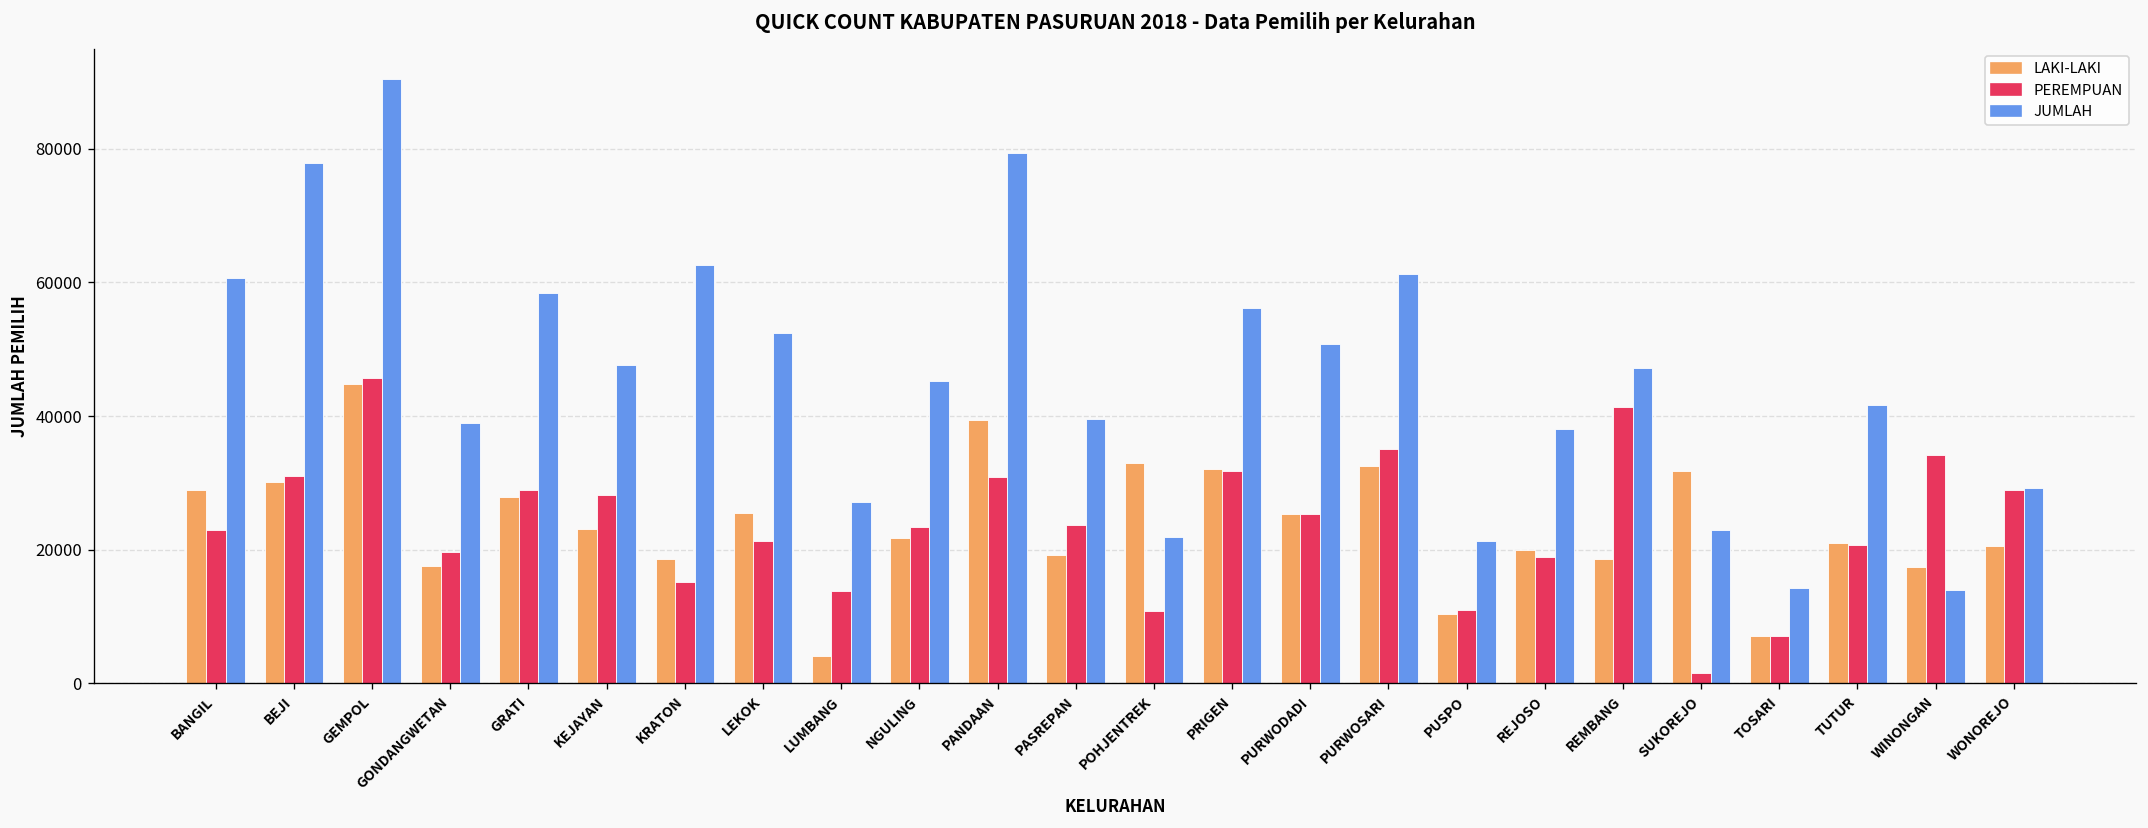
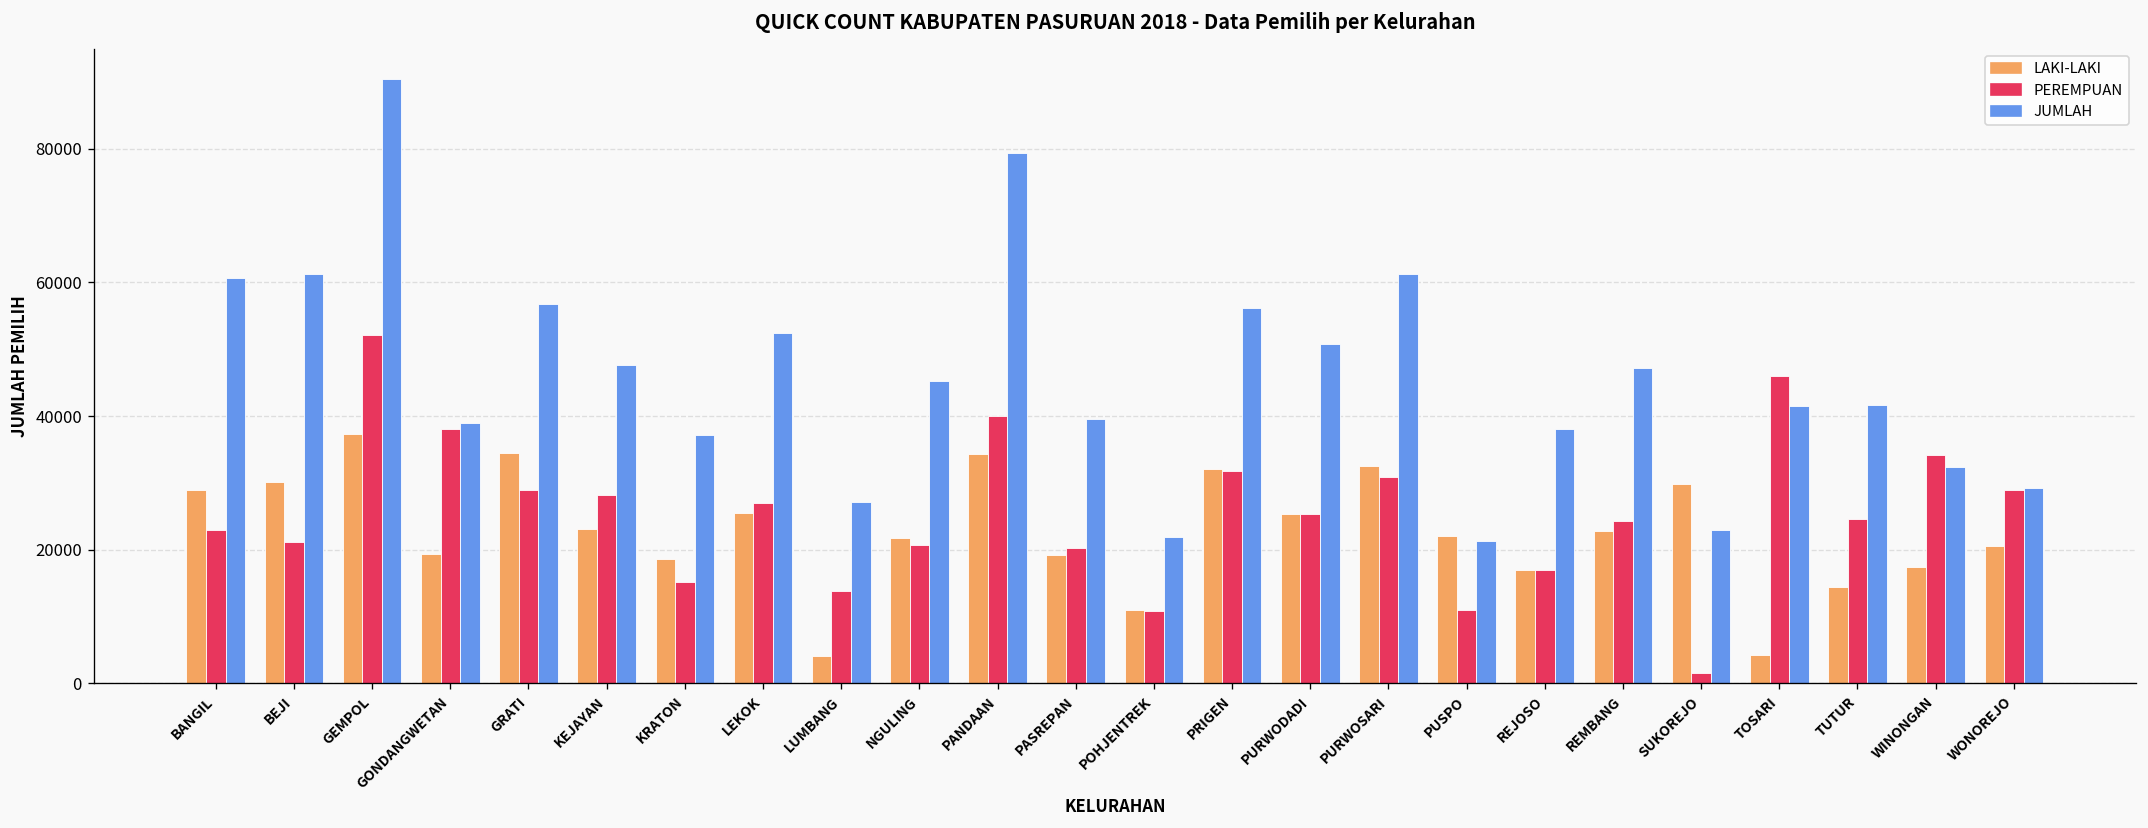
PEREMPUAN, BEJI: 31000 -> 21000
JUMLAH, BEJI: 78000 -> 61000
LAKI-LAKI, GEMPOL: 45000 -> 37000
PEREMPUAN, GEMPOL: 46000 -> 52000
LAKI-LAKI, GONDANGWETAN: 18000 -> 19000
PEREMPUAN, GONDANGWETAN: 20000 -> 38000
LAKI-LAKI, GRATI: 28000 -> 35000
JUMLAH, GRATI: 58000 -> 57000
JUMLAH, KRATON: 63000 -> 37000
PEREMPUAN, LEKOK: 21000 -> 27000
PEREMPUAN, NGULING: 23000 -> 21000
LAKI-LAKI, PANDAAN: 39000 -> 34000
PEREMPUAN, PANDAAN: 31000 -> 40000
PEREMPUAN, PASREPAN: 24000 -> 20000
LAKI-LAKI, POHJENTREK: 33000 -> 11000
PEREMPUAN, PURWOSARI: 35000 -> 31000
LAKI-LAKI, PUSPO: 10000 -> 22000
LAKI-LAKI, REJOSO: 20000 -> 17000
PEREMPUAN, REJOSO: 19000 -> 17000
LAKI-LAKI, REMBANG: 19000 -> 23000
PEREMPUAN, REMBANG: 41000 -> 24000
LAKI-LAKI, SUKOREJO: 32000 -> 30000
LAKI-LAKI, TOSARI: 7000 -> 4000
PEREMPUAN, TOSARI: 7000 -> 46000
JUMLAH, TOSARI: 14000 -> 41000
LAKI-LAKI, TUTUR: 21000 -> 14000
PEREMPUAN, TUTUR: 21000 -> 25000
JUMLAH, WINONGAN: 14000 -> 32000
